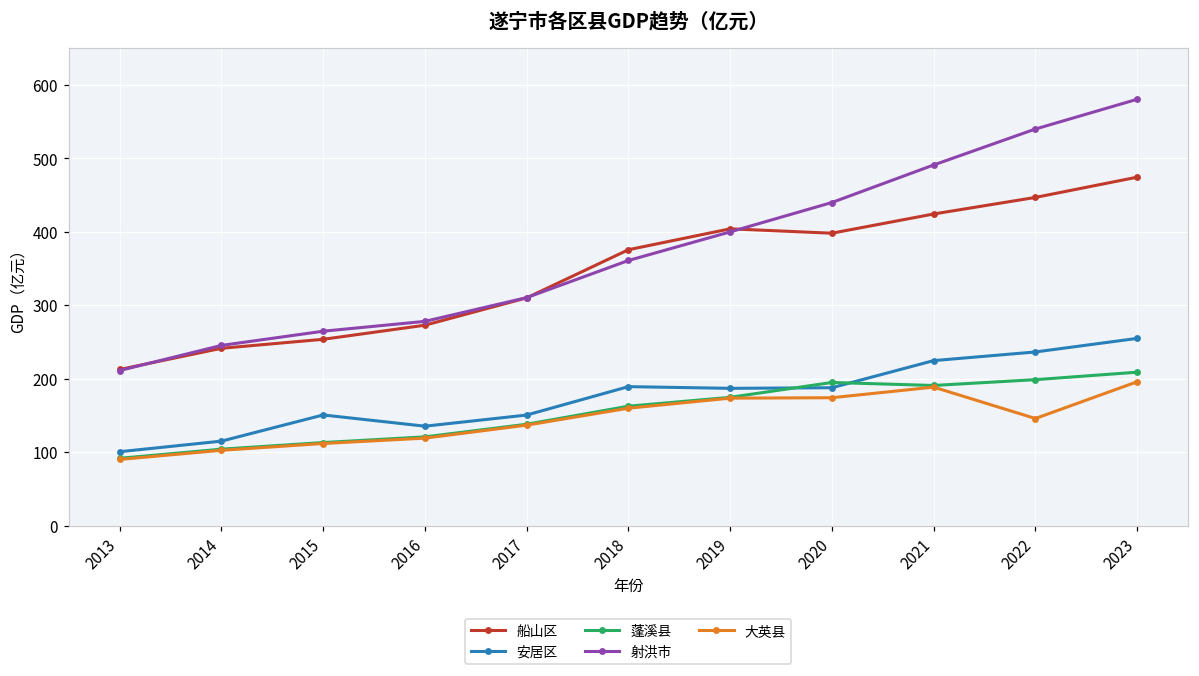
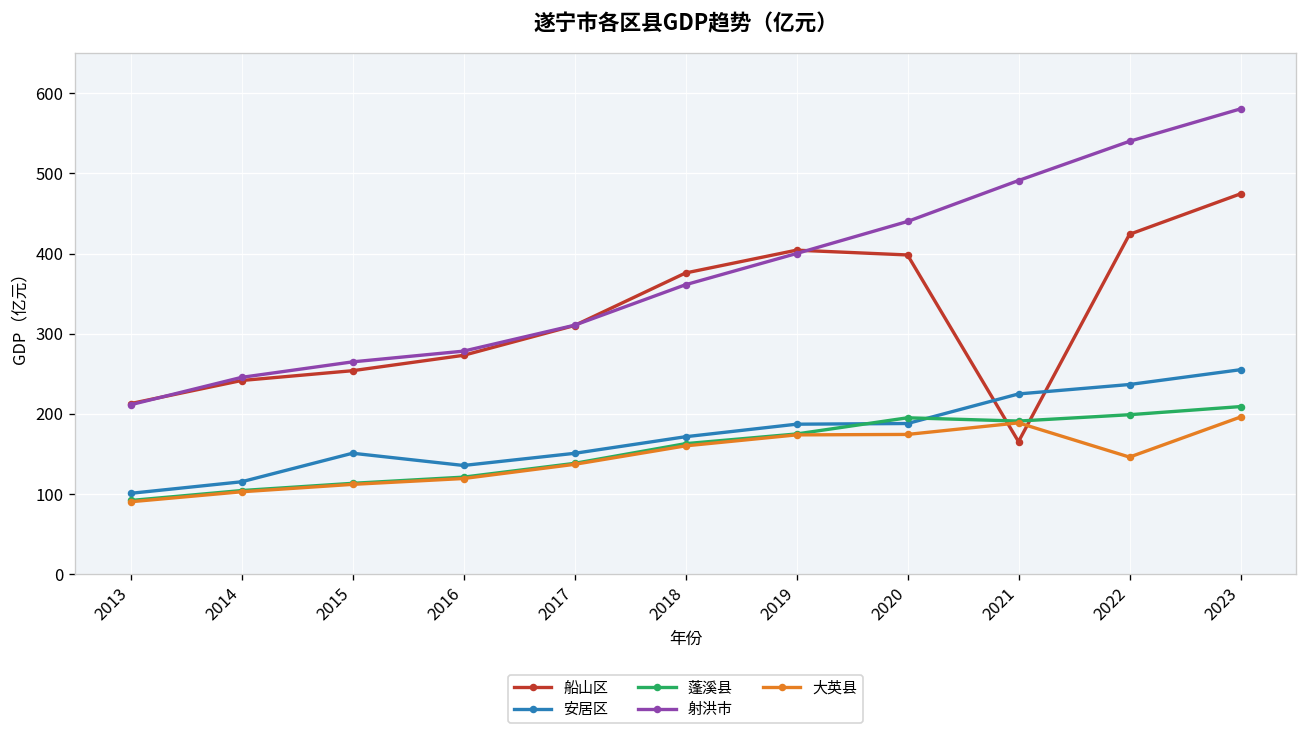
安居区, 2018: 190 -> 170
船山区, 2021: 420 -> 170
船山区, 2022: 450 -> 420
